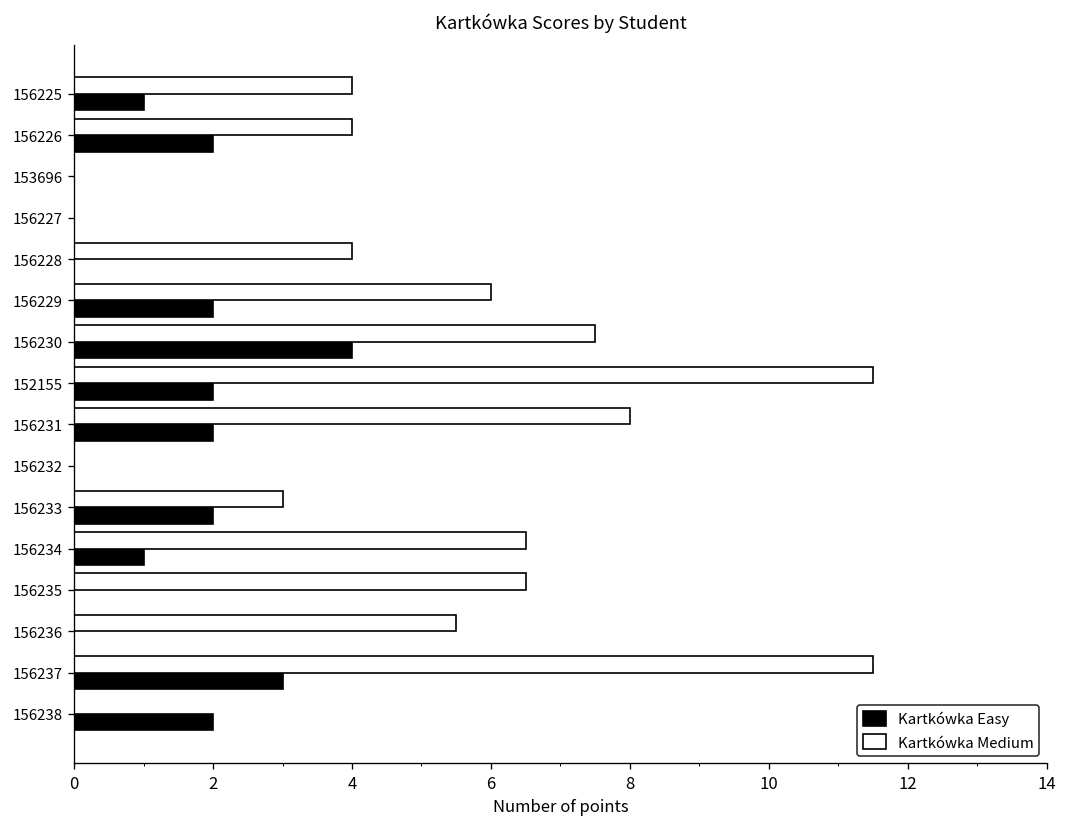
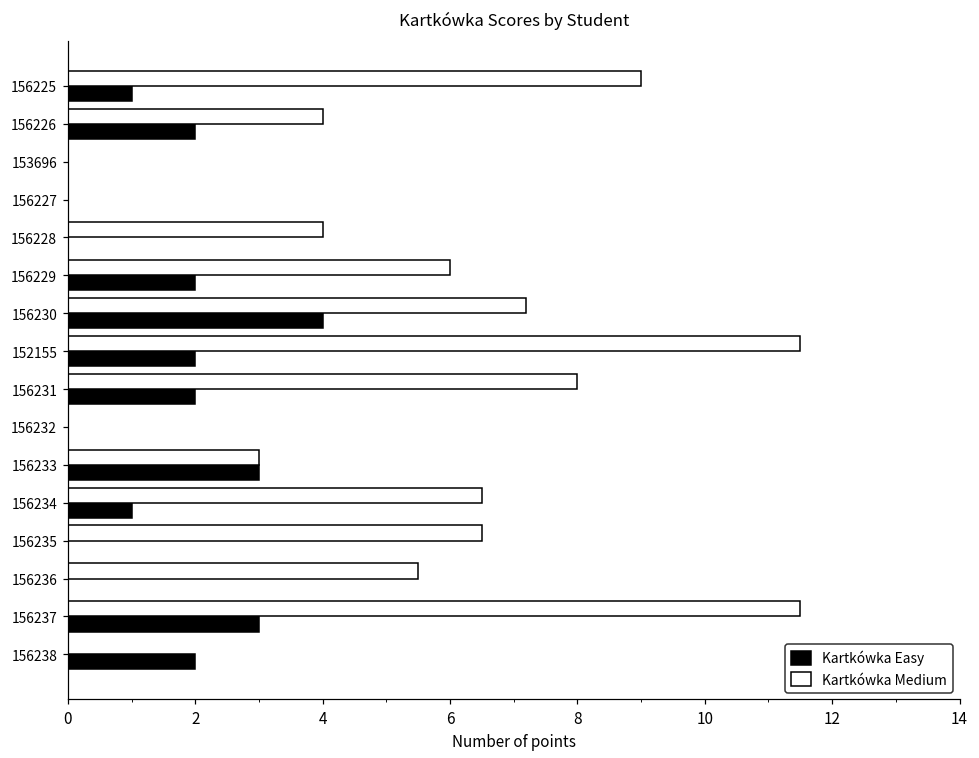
Kartkówka Medium, 156225: 4 -> 9
Kartkówka Medium, 156230: 7.5 -> 7.2
Kartkówka Easy, 156233: 2 -> 3
